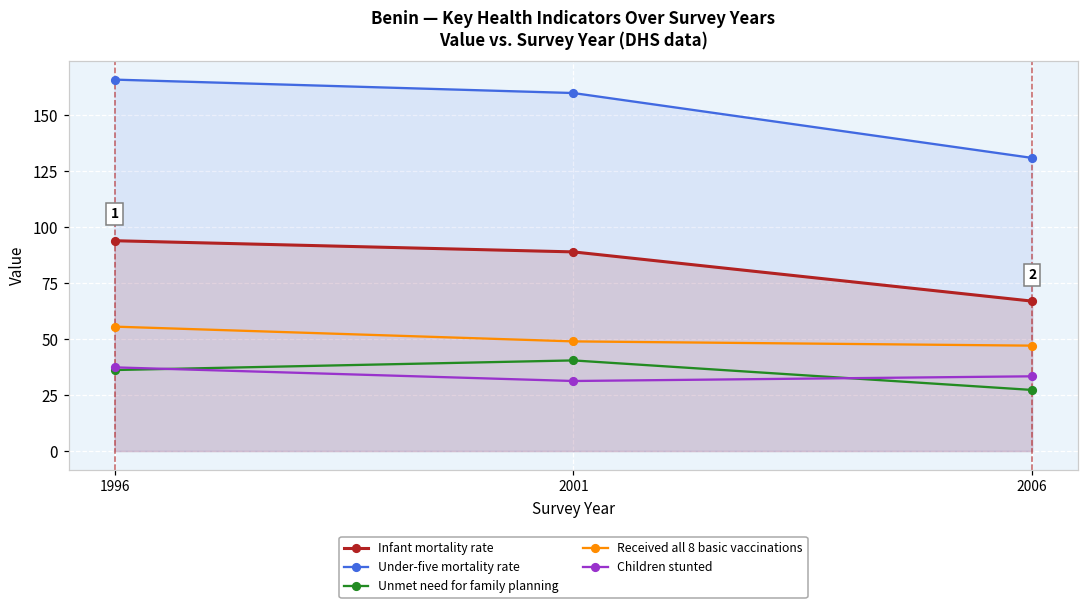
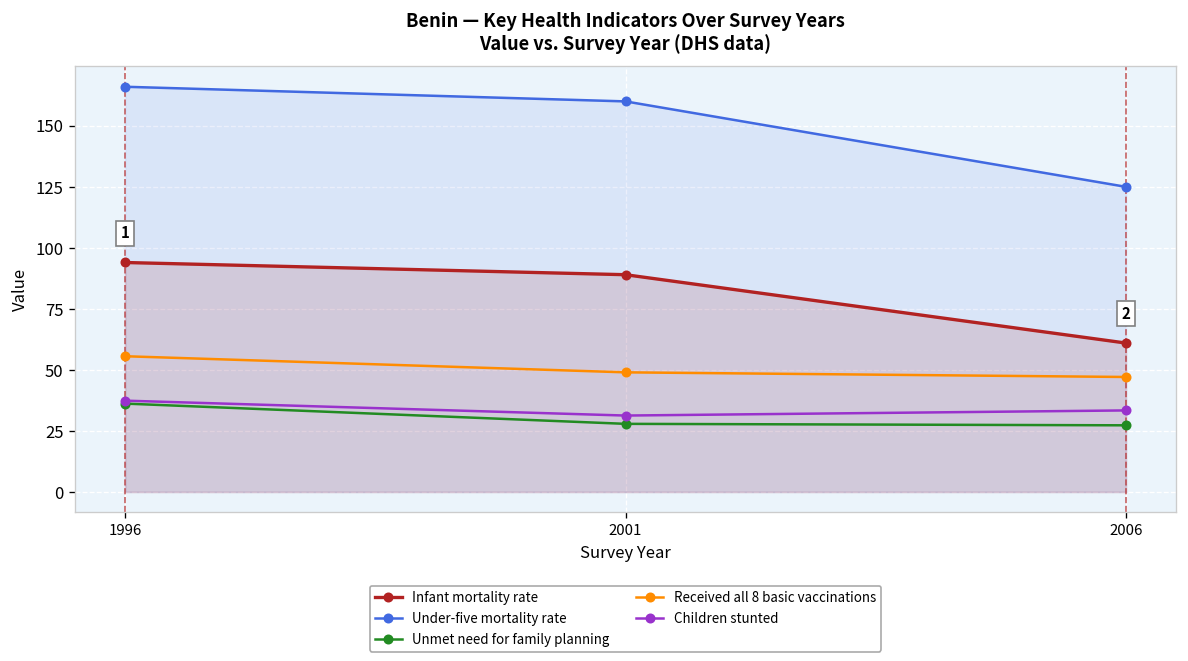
Unmet need for family planning, 2001: 41 -> 28
Infant mortality rate, 2006: 67 -> 61
Under-five mortality rate, 2006: 131 -> 125
